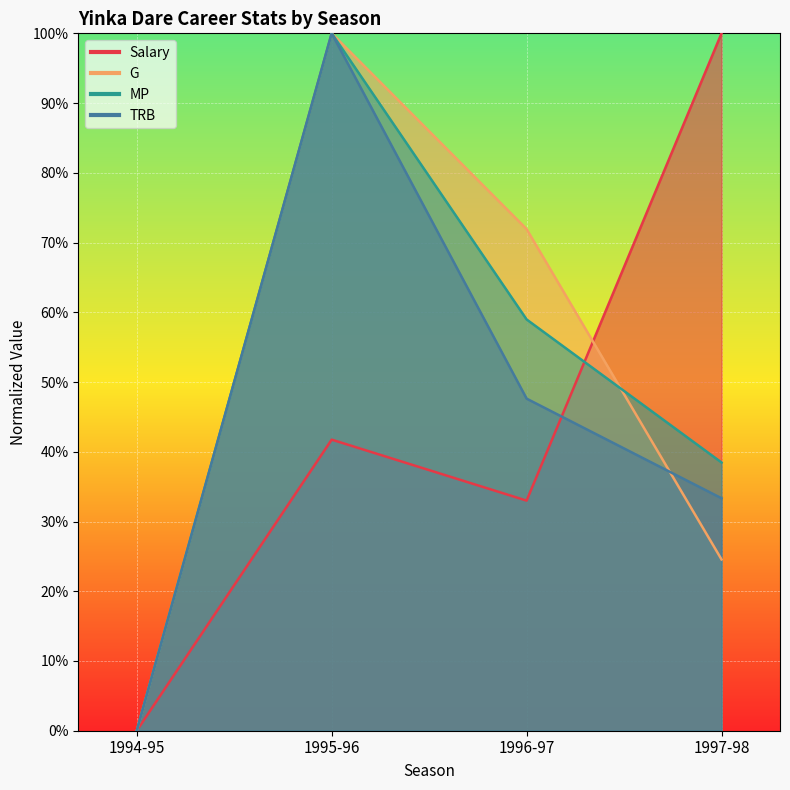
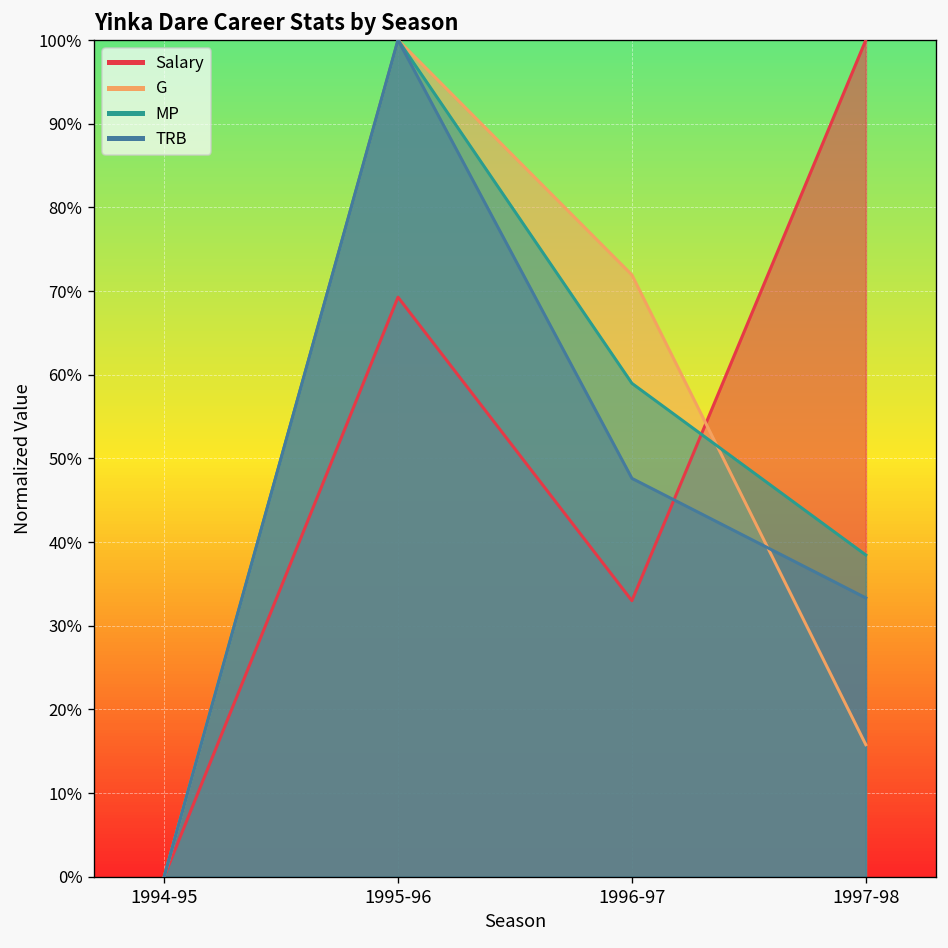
Salary, 1995-96: 42% -> 69%
G, 1997-98: 25% -> 16%
